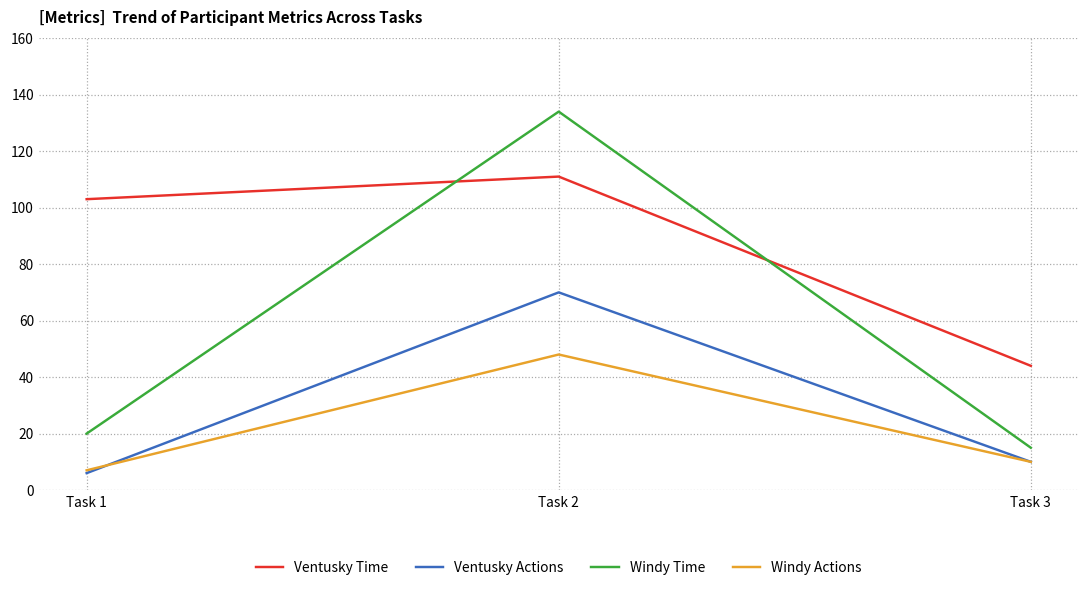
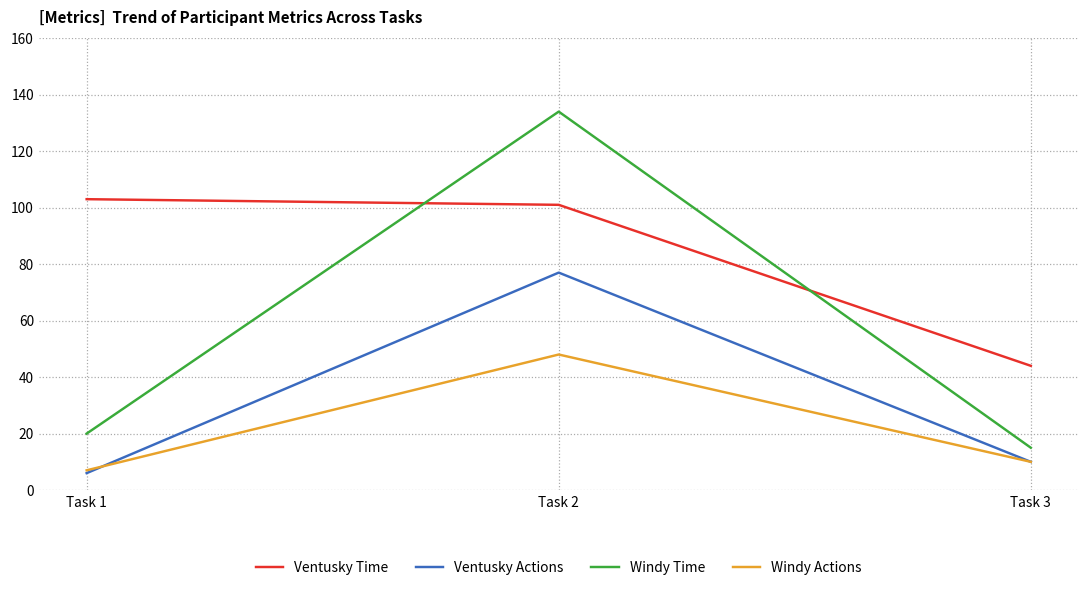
Ventusky Time, Task 2: 111 -> 101
Ventusky Actions, Task 2: 70 -> 77
